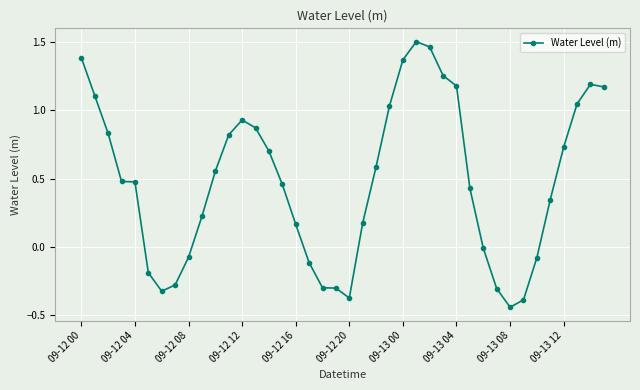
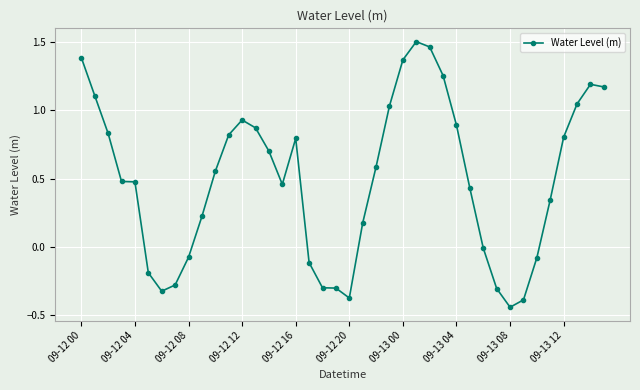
09-12 16: 0.17 -> 0.79
09-13 04: 1.18 -> 0.89
09-13 12: 0.73 -> 0.80
